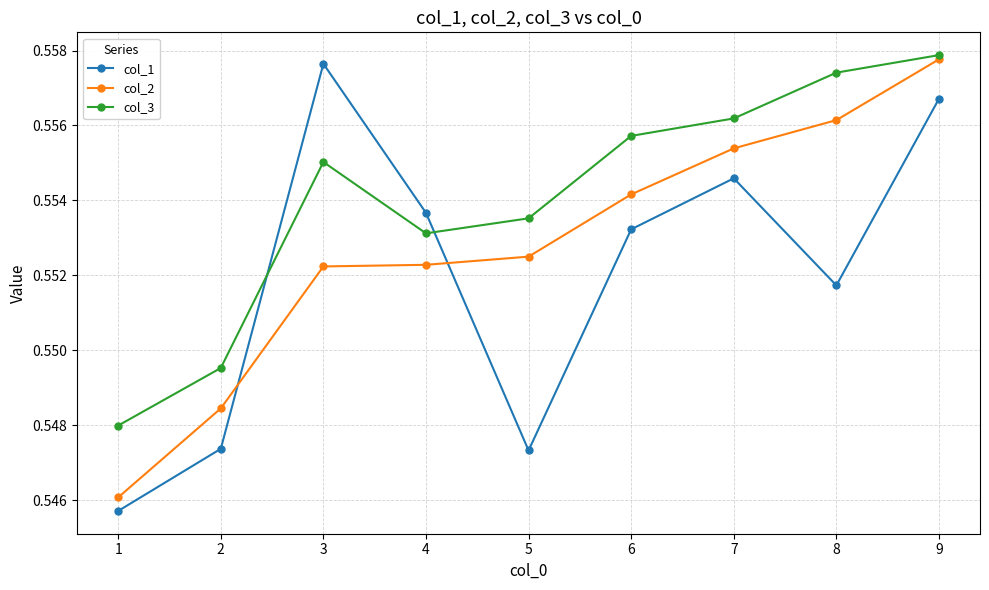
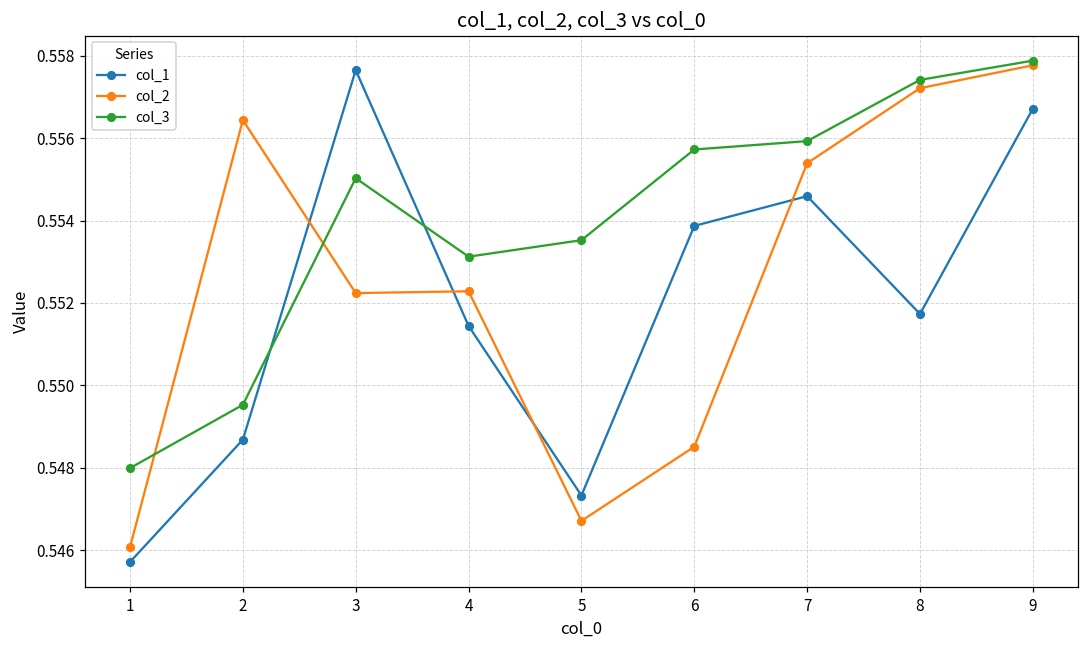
col_1, 2: 0.5474 -> 0.5487
col_2, 2: 0.5485 -> 0.5564
col_1, 4: 0.5537 -> 0.5514
col_2, 5: 0.5525 -> 0.5467
col_1, 6: 0.5532 -> 0.5539
col_2, 6: 0.5542 -> 0.5485
col_3, 7: 0.5562 -> 0.5559
col_2, 8: 0.5561 -> 0.5572
